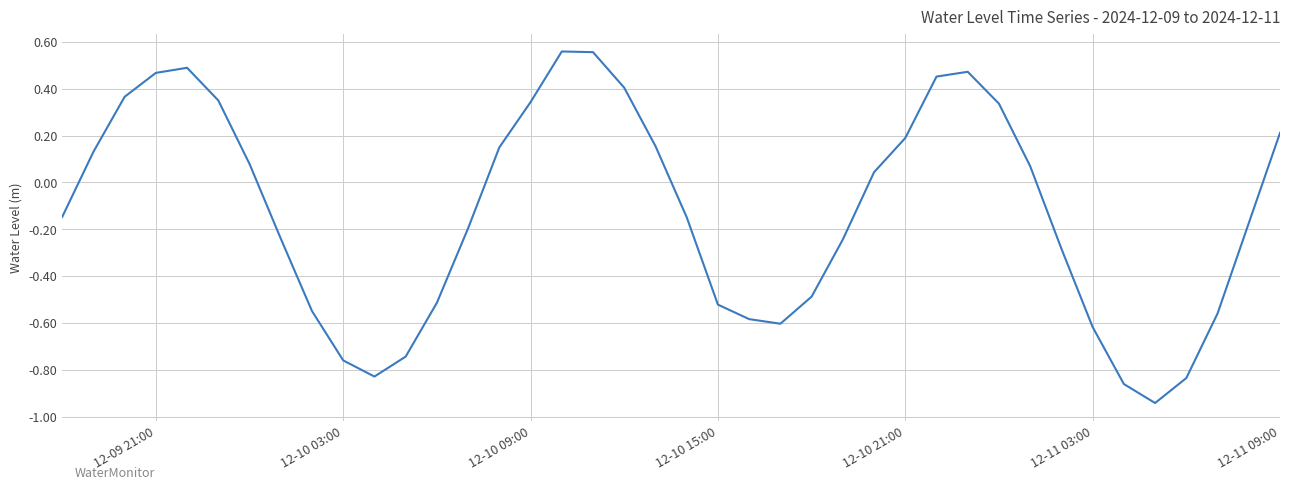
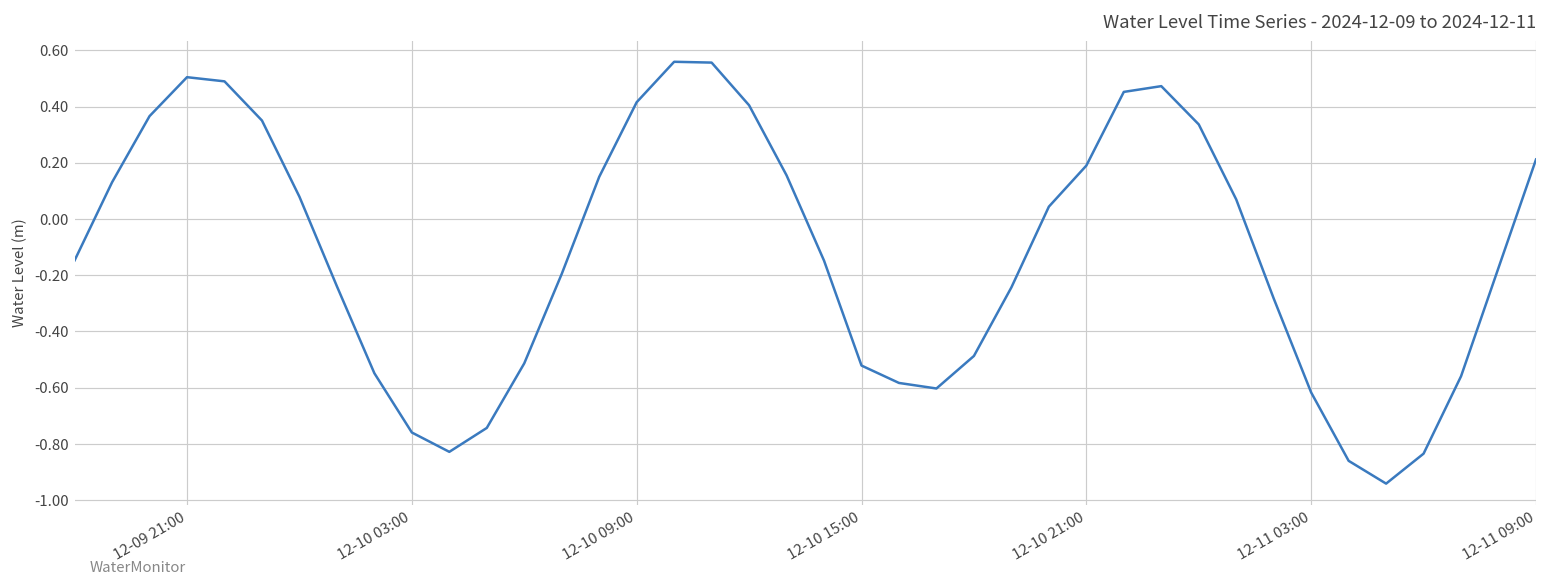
12-09 21:00: 0.47 -> 0.50
12-10 09:00: 0.34 -> 0.42
